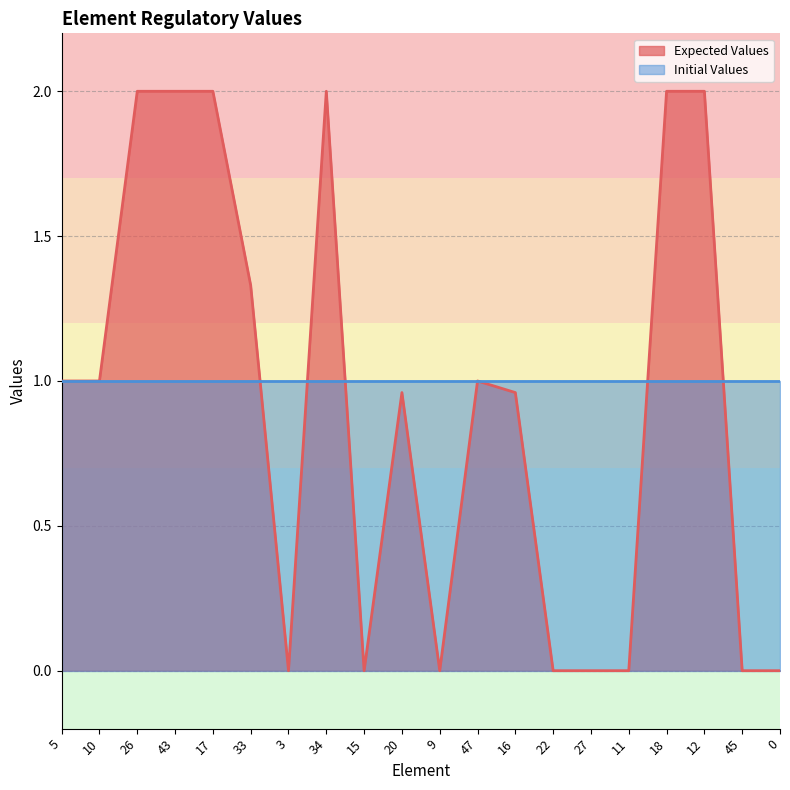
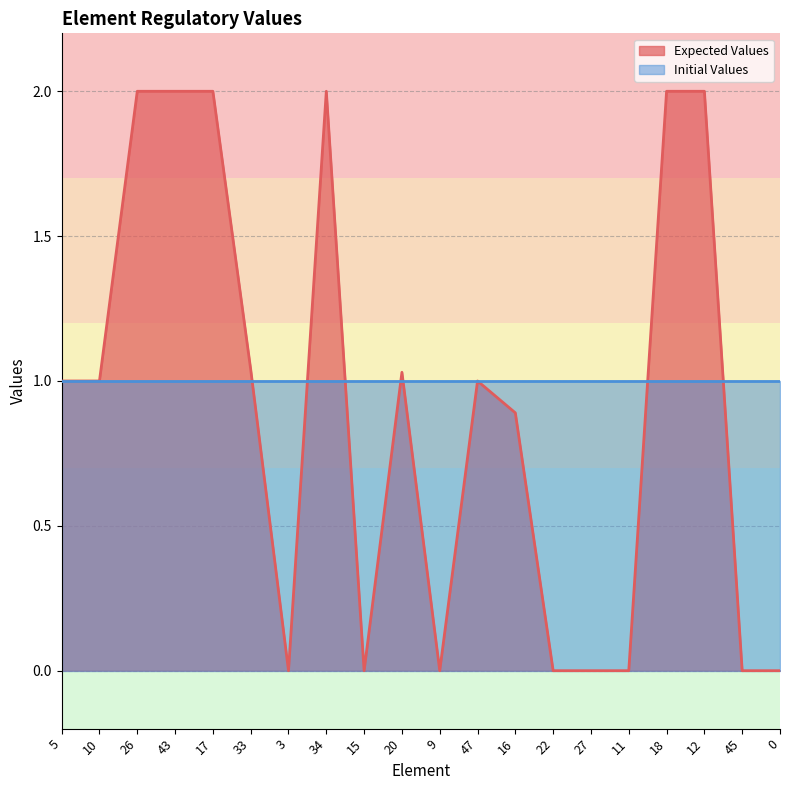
Expected Values, 33: 1.33 -> 1.04
Expected Values, 20: 0.96 -> 1.03
Expected Values, 16: 0.96 -> 0.89
